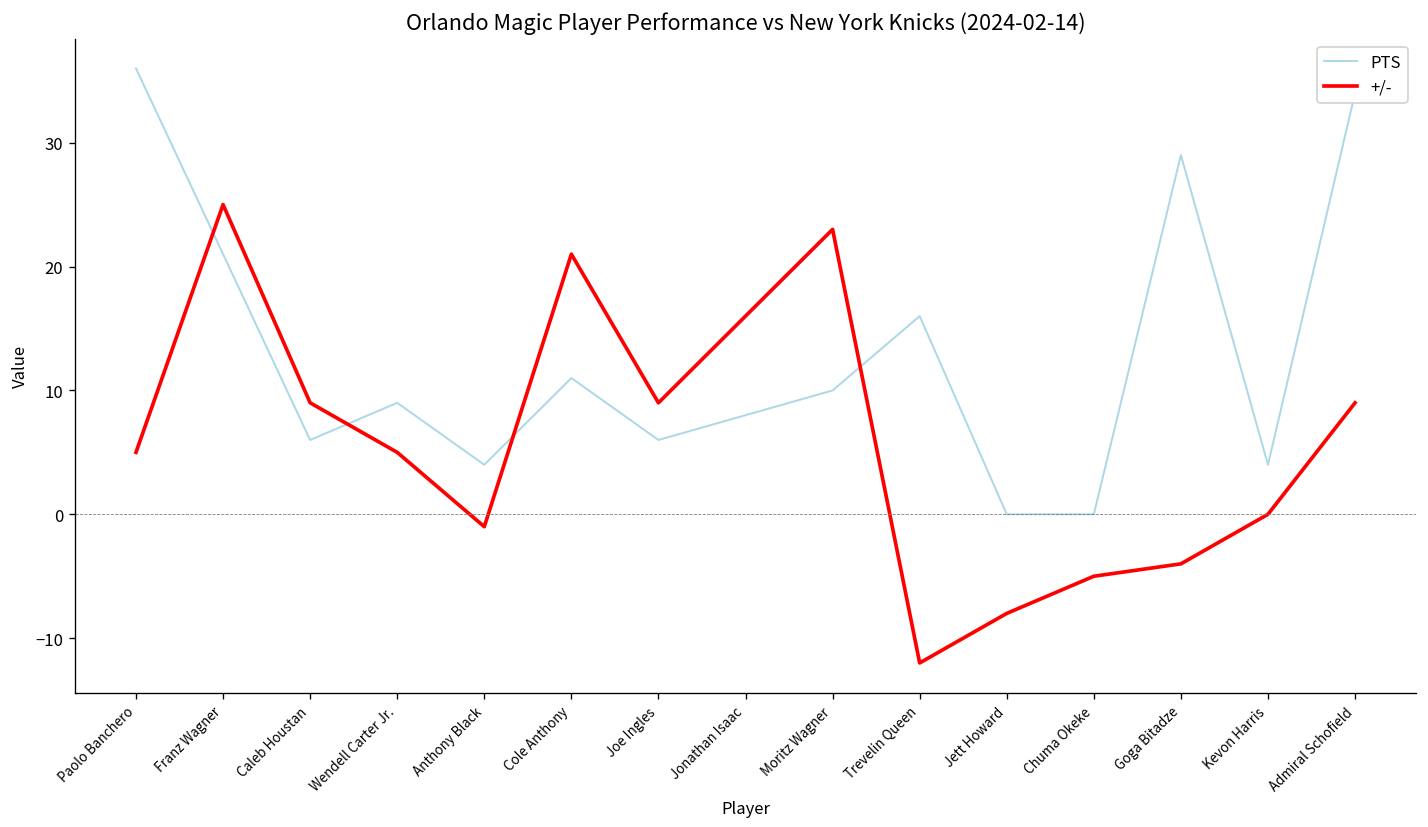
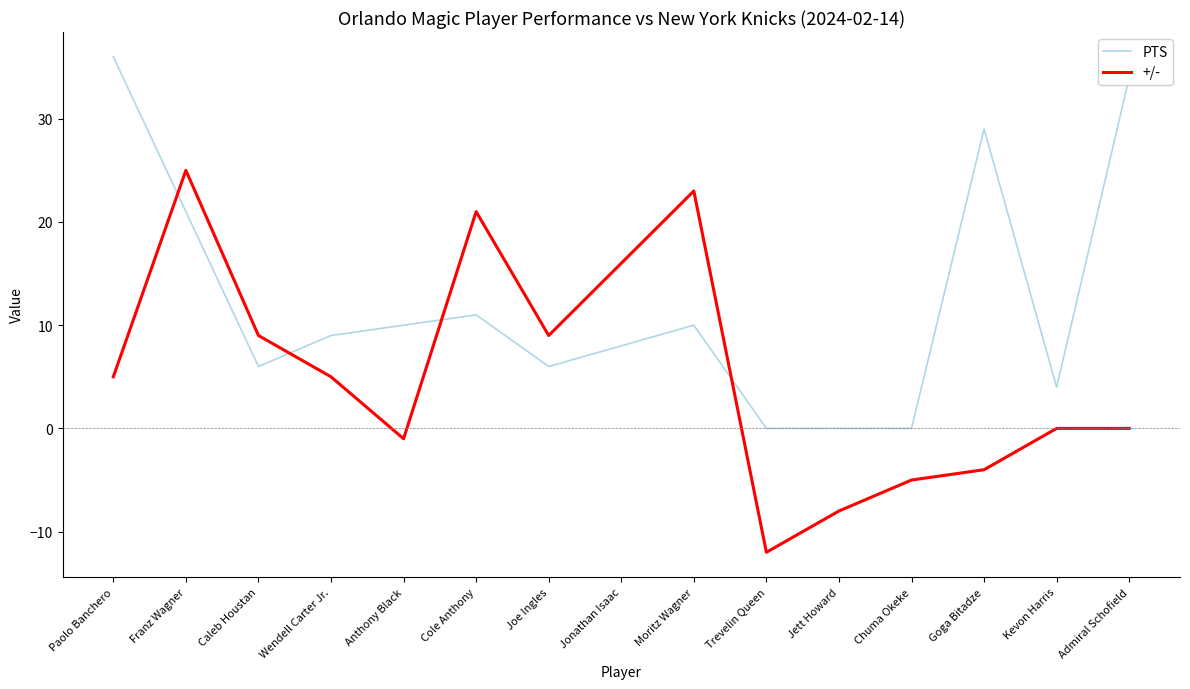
PTS, Anthony Black: 4 -> 10
PTS, Trevelin Queen: 16 -> 0
+/-, Admiral Schofield: 9 -> 0
